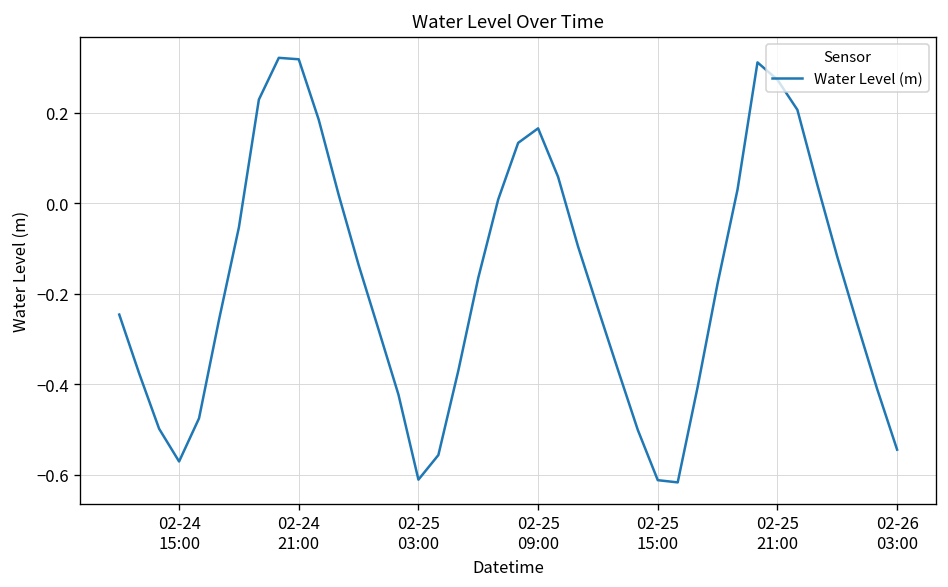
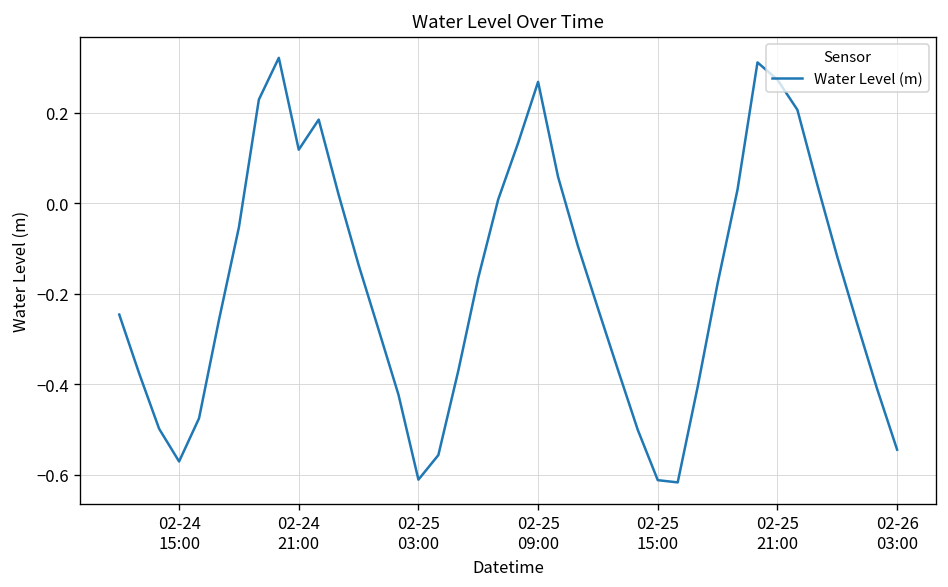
02-24 21:00: 0.32 -> 0.12
02-25 09:00: 0.17 -> 0.27
